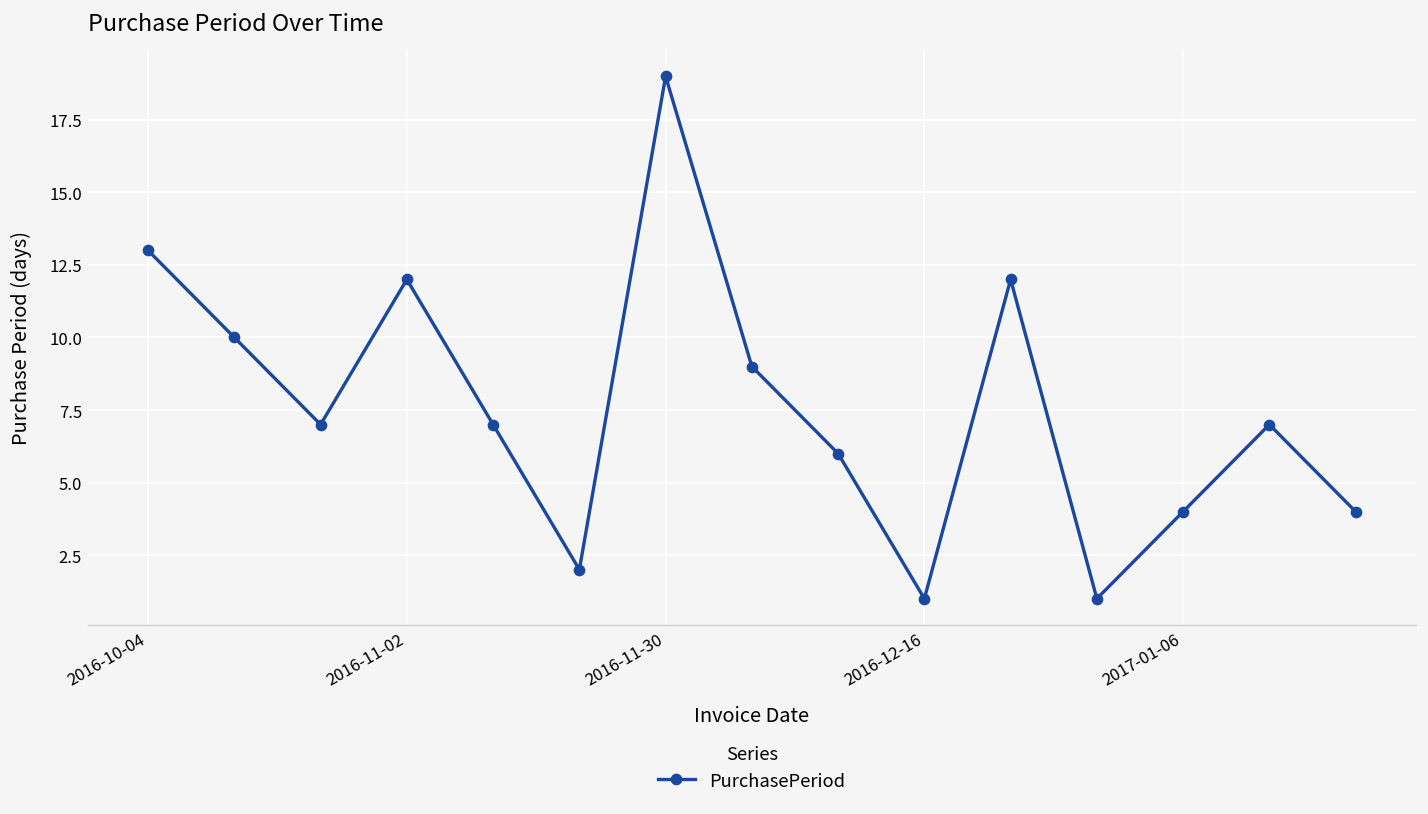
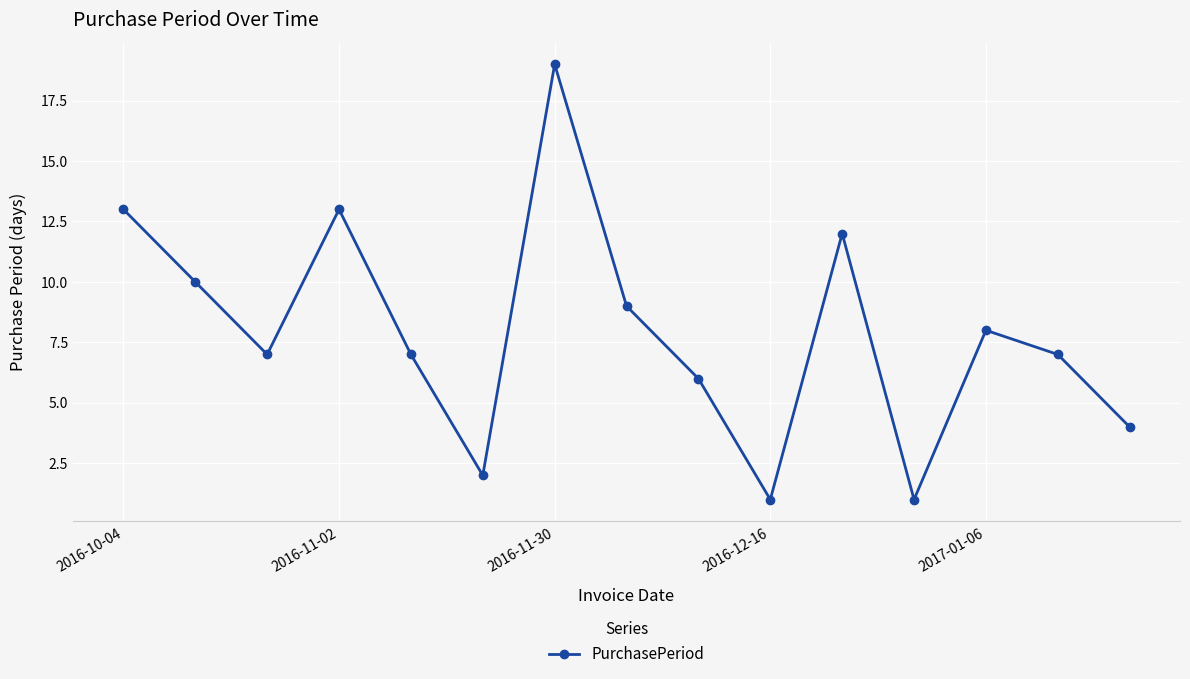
2016-11-02: 12 -> 13
2017-01-06: 4 -> 8
